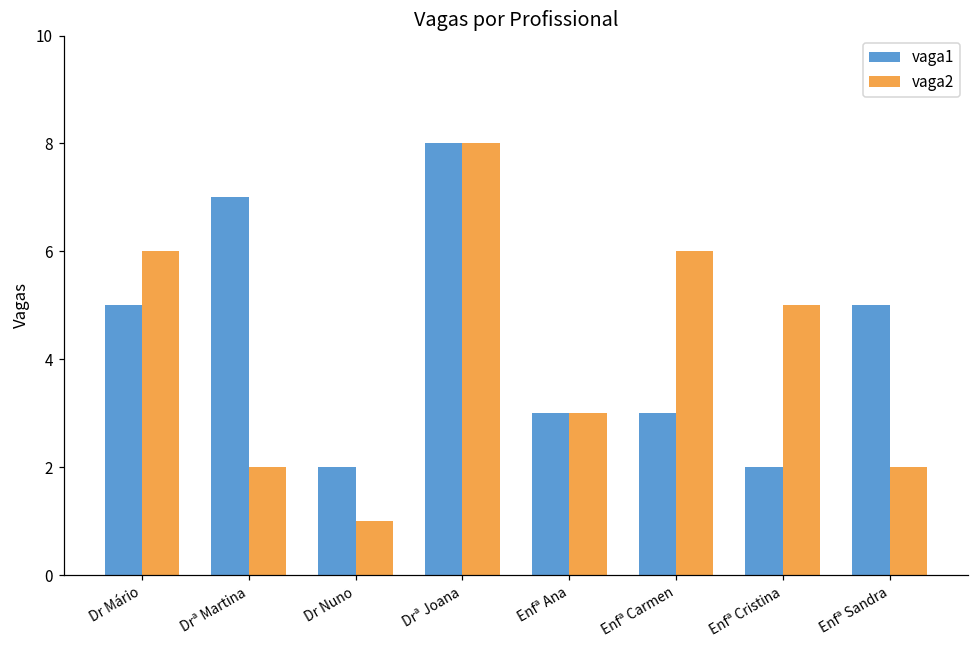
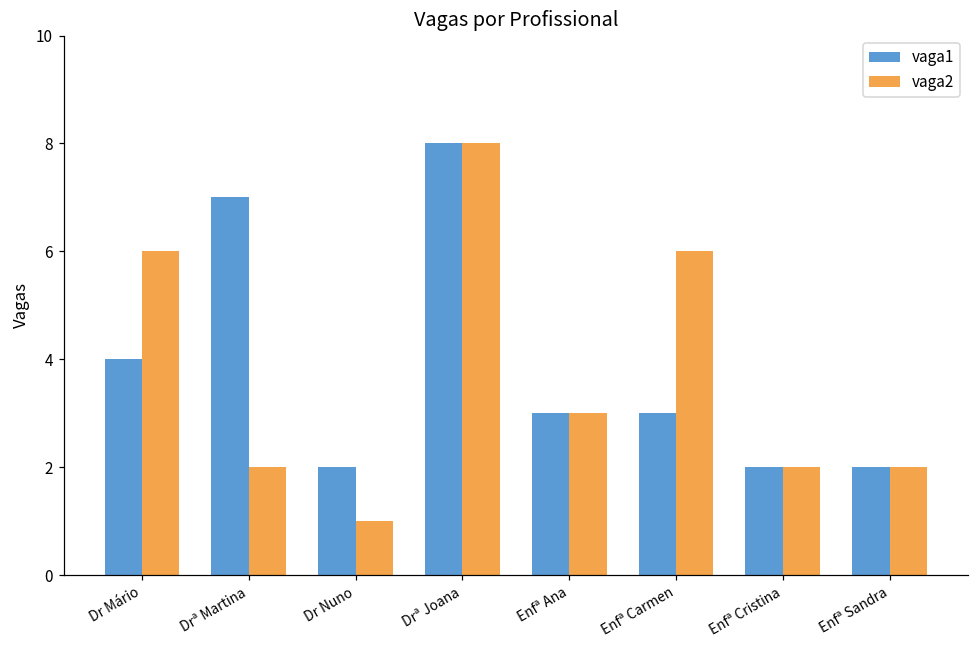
vaga1, Dr Mário: 5 -> 4
vaga2, Enfª Cristina: 5 -> 2
vaga1, Enfª Sandra: 5 -> 2
